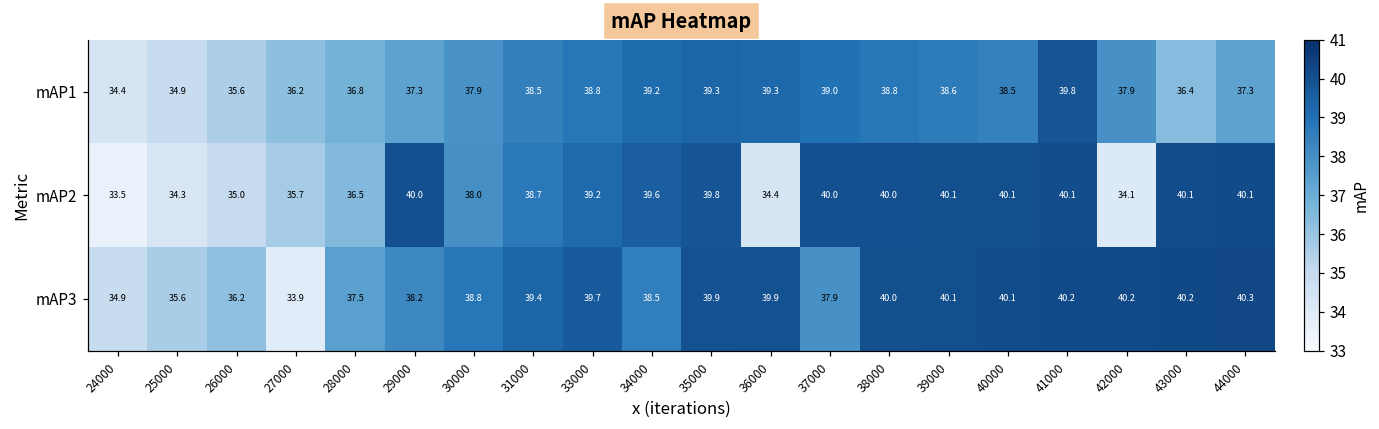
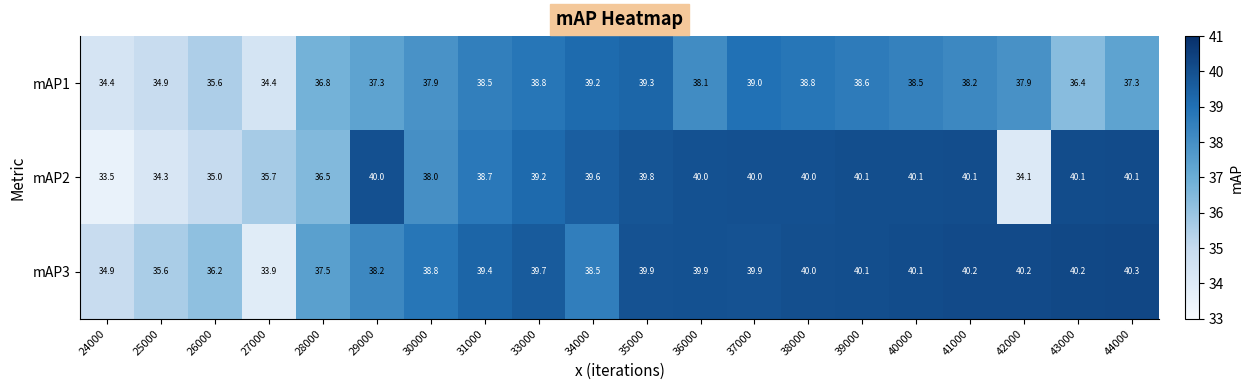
mAP1, 27000: 36.2 -> 34.4
mAP1, 36000: 39.3 -> 38.1
mAP1, 41000: 39.8 -> 38.2
mAP2, 36000: 34.4 -> 40.0
mAP3, 37000: 37.9 -> 39.9
